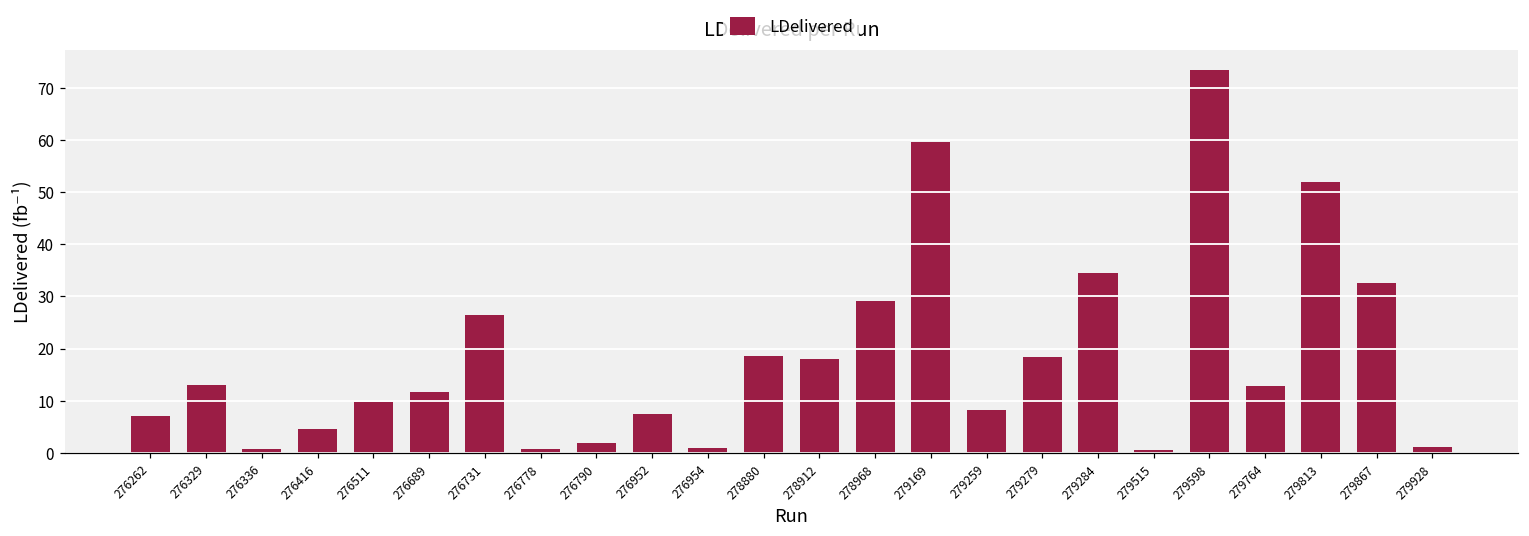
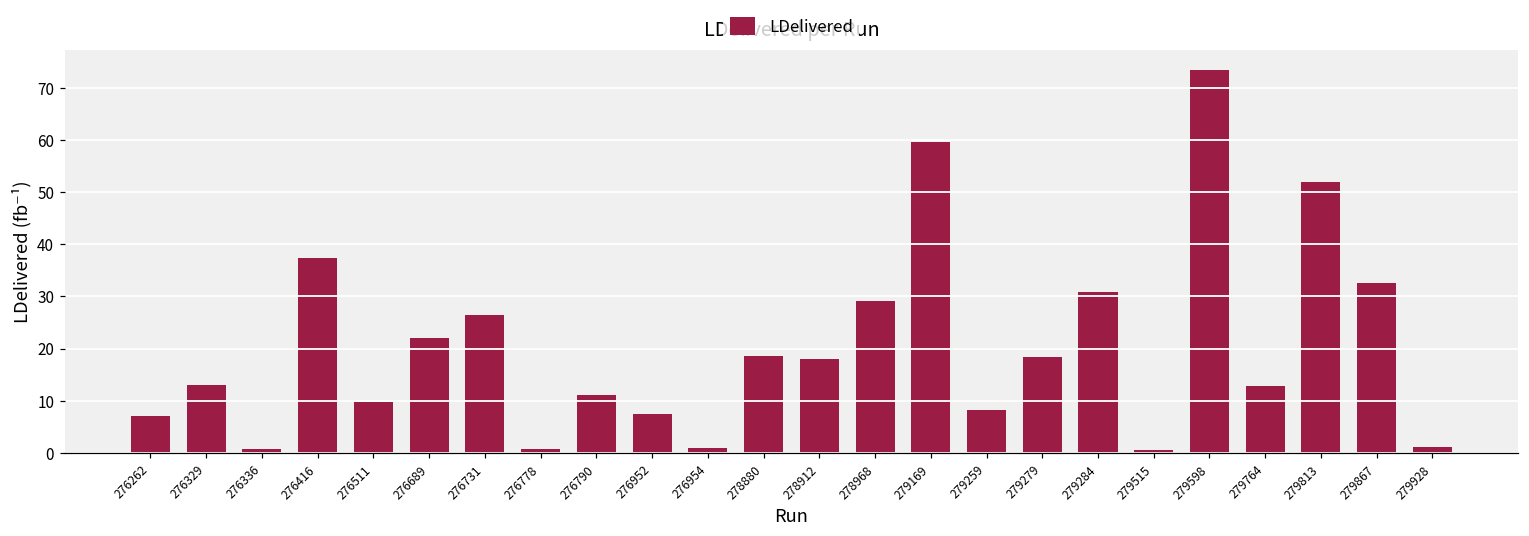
276416: 5 -> 37
276689: 12 -> 22
276790: 2 -> 11
279284: 34 -> 31
